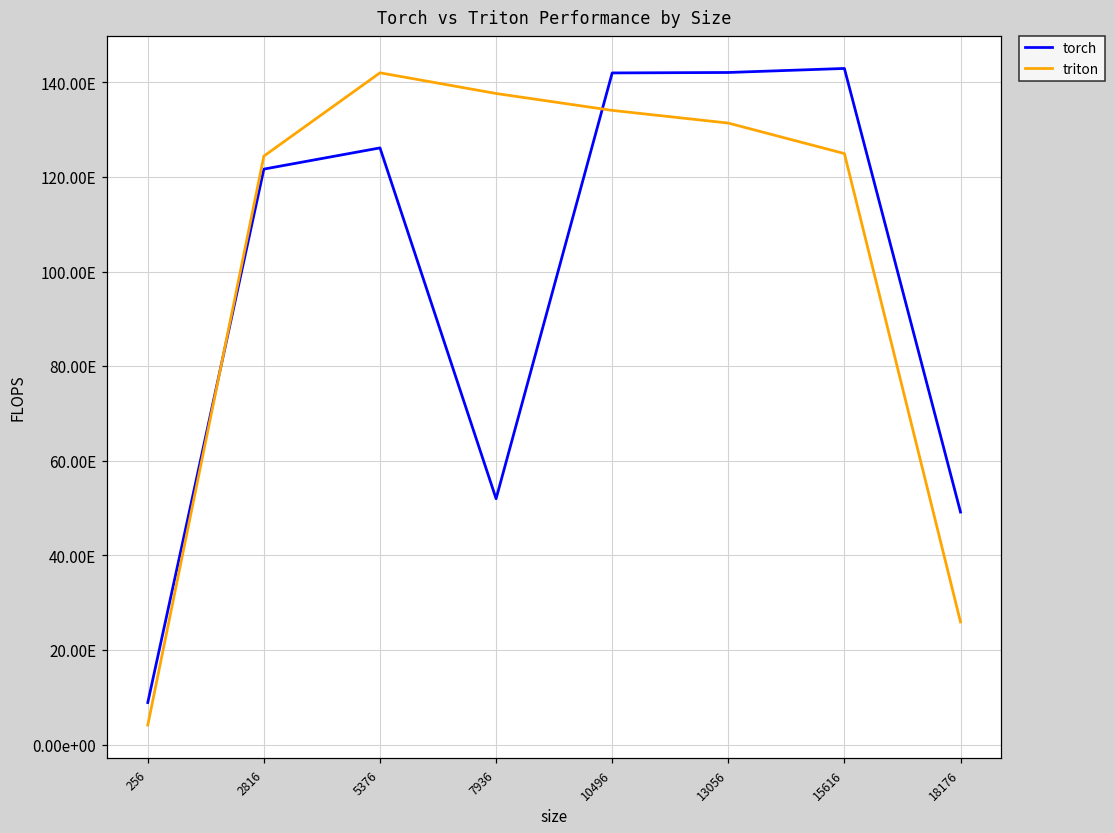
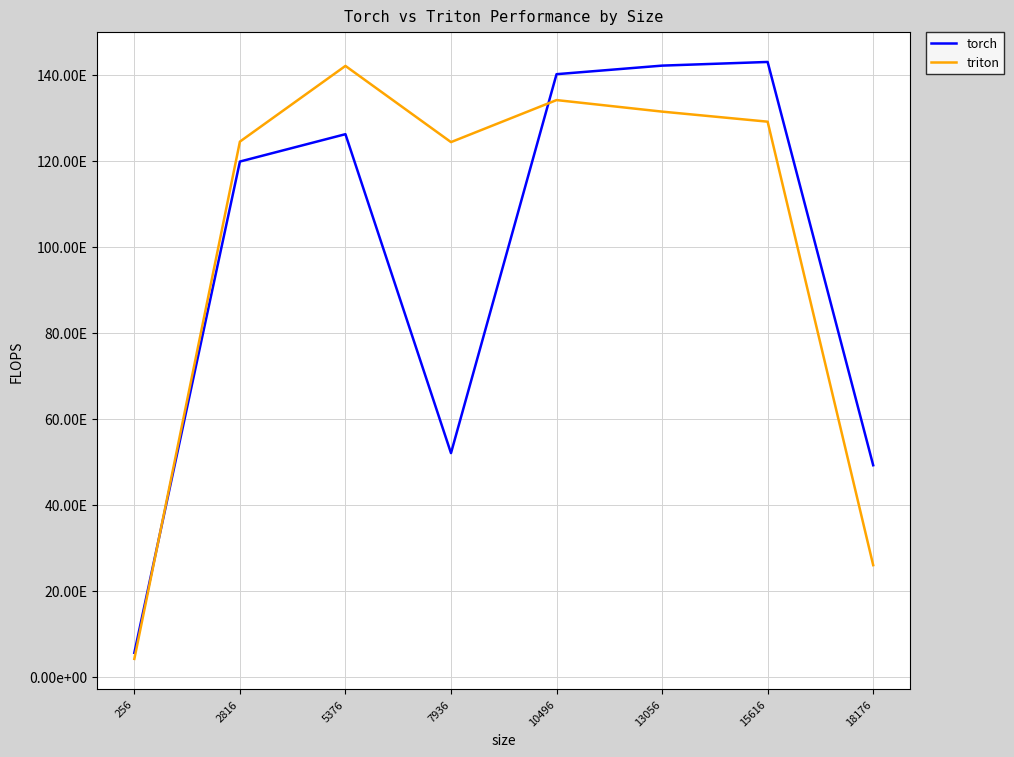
torch, 256: 9E -> 6E
torch, 2816: 122E -> 120E
triton, 7936: 138E -> 124E
torch, 10496: 142E -> 140E
triton, 15616: 125E -> 129E
